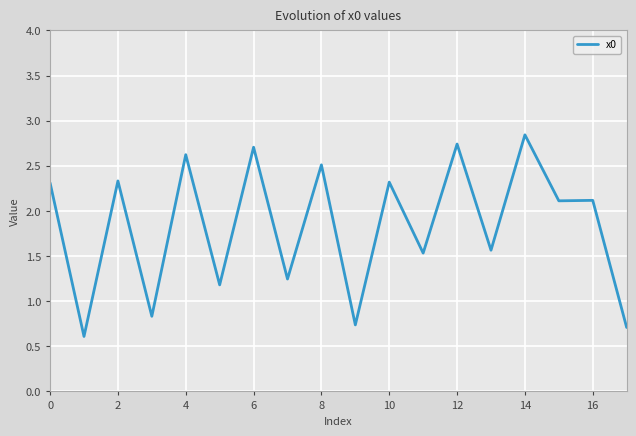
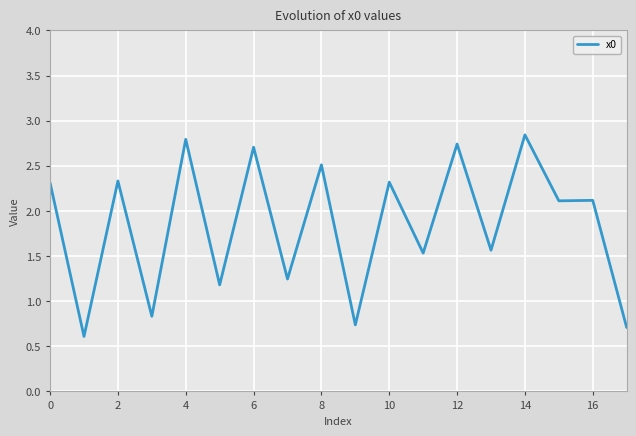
4: 2.6 -> 2.8
